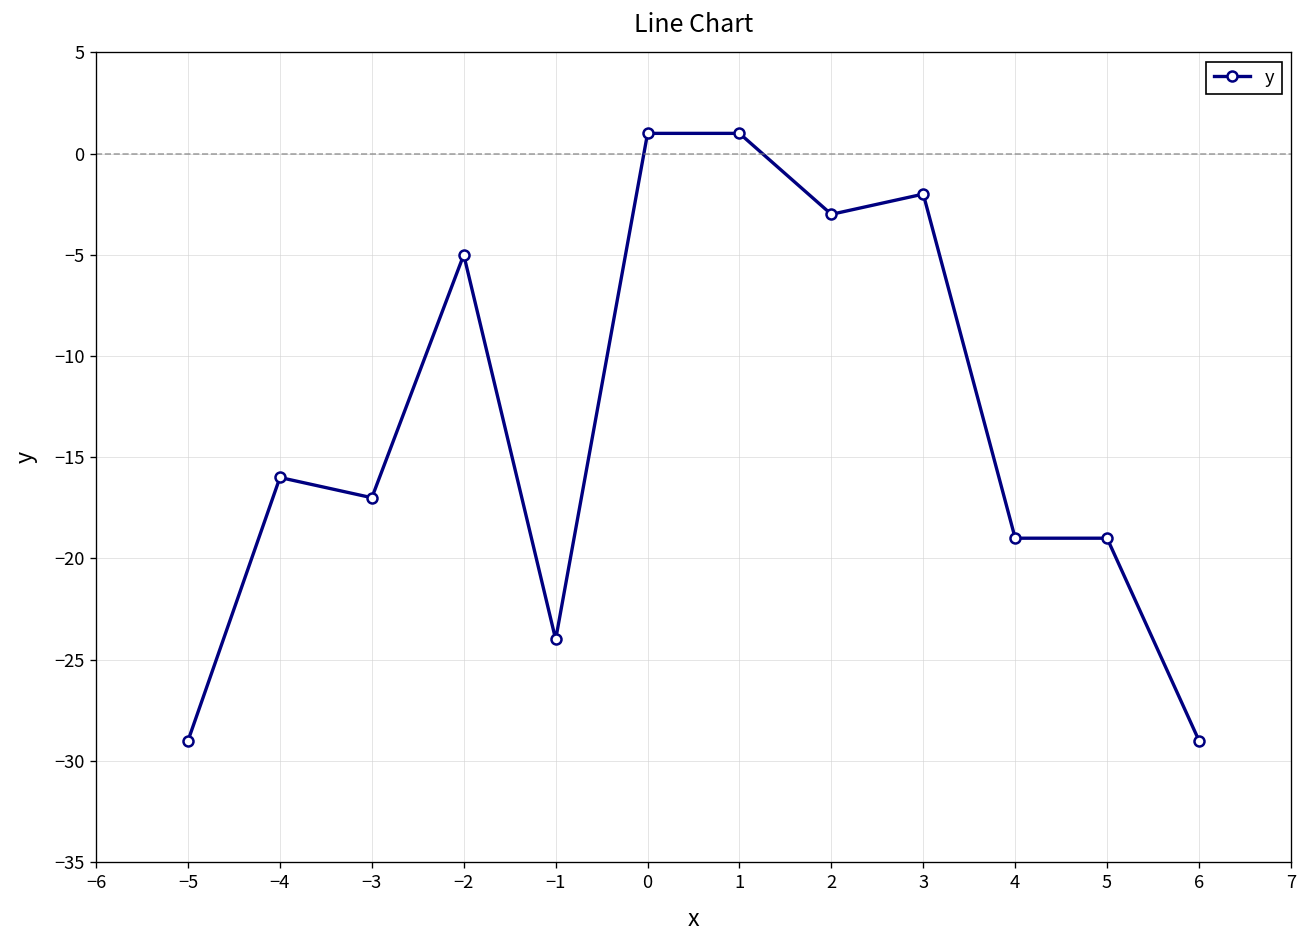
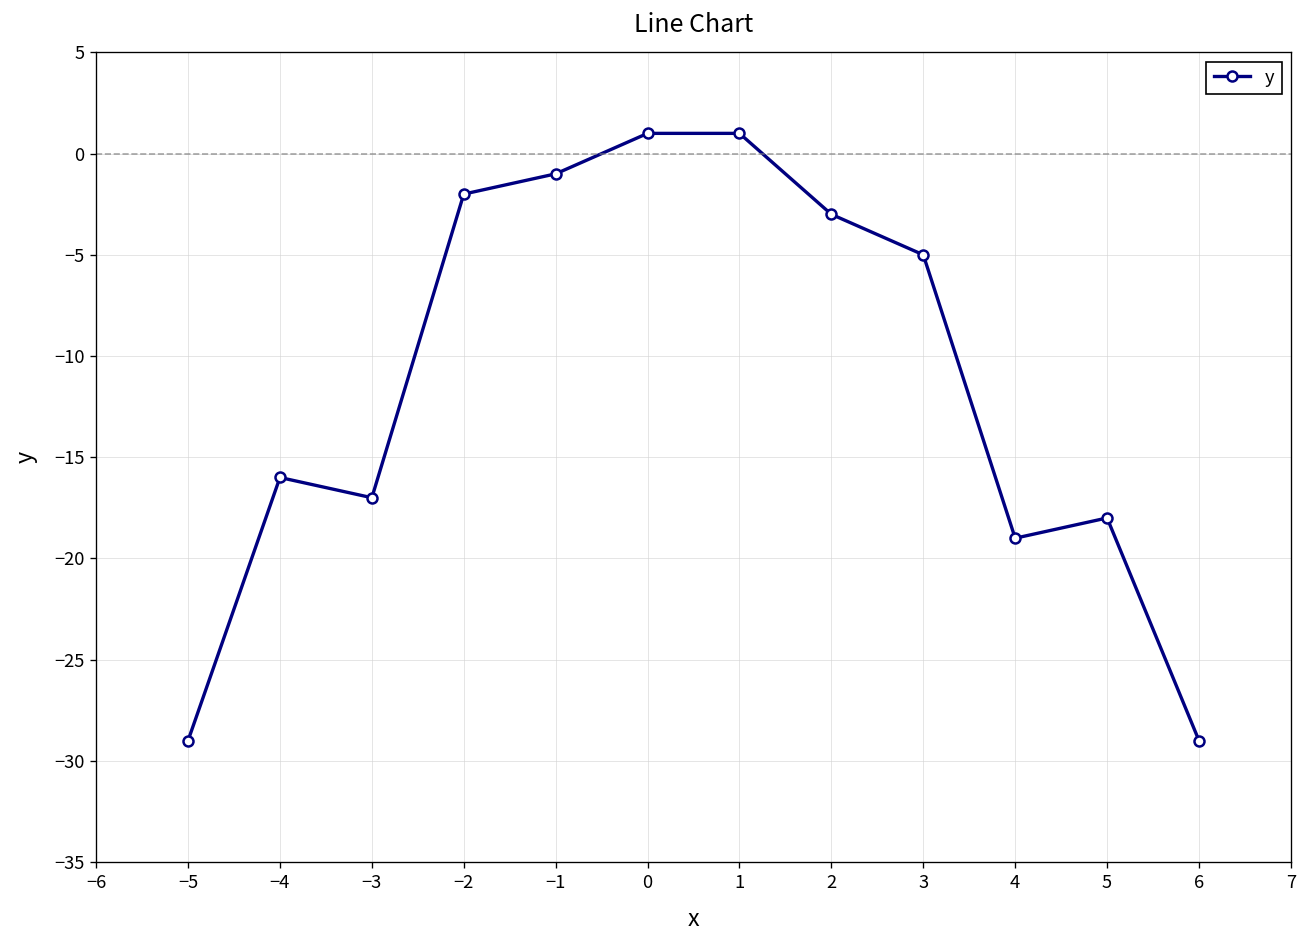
−2: -5 -> -2
−1: -24 -> -1
3: -2 -> -5
5: -19 -> -18
